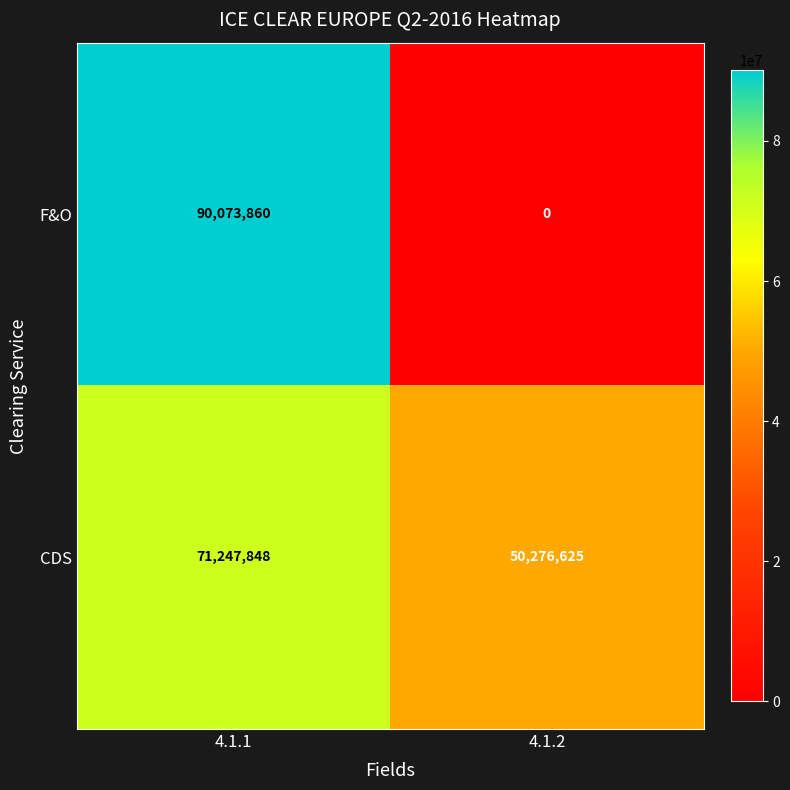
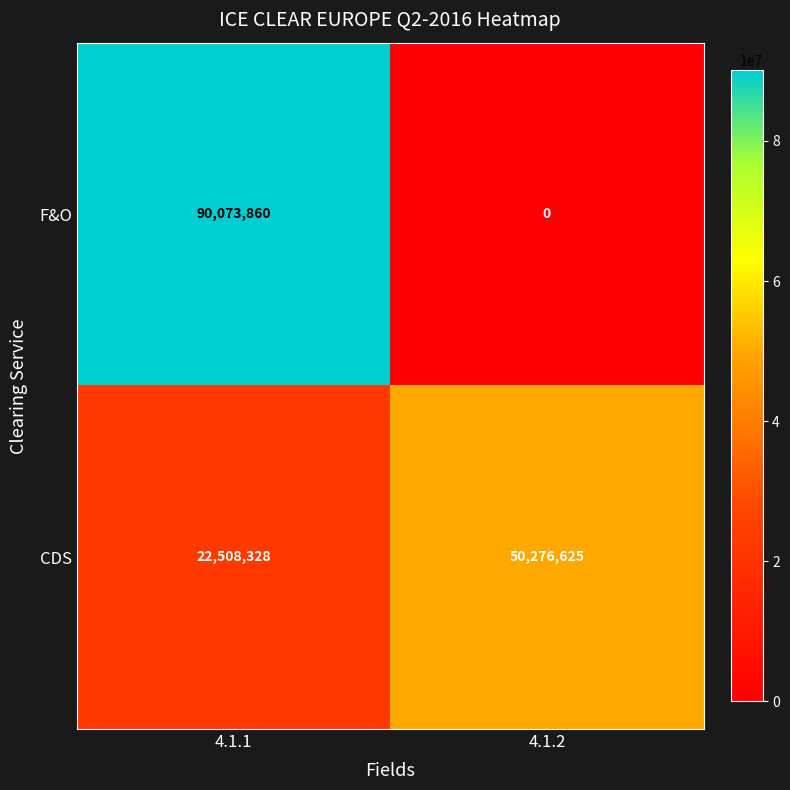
CDS, 4.1.1: 71,247,848 -> 22,508,328
